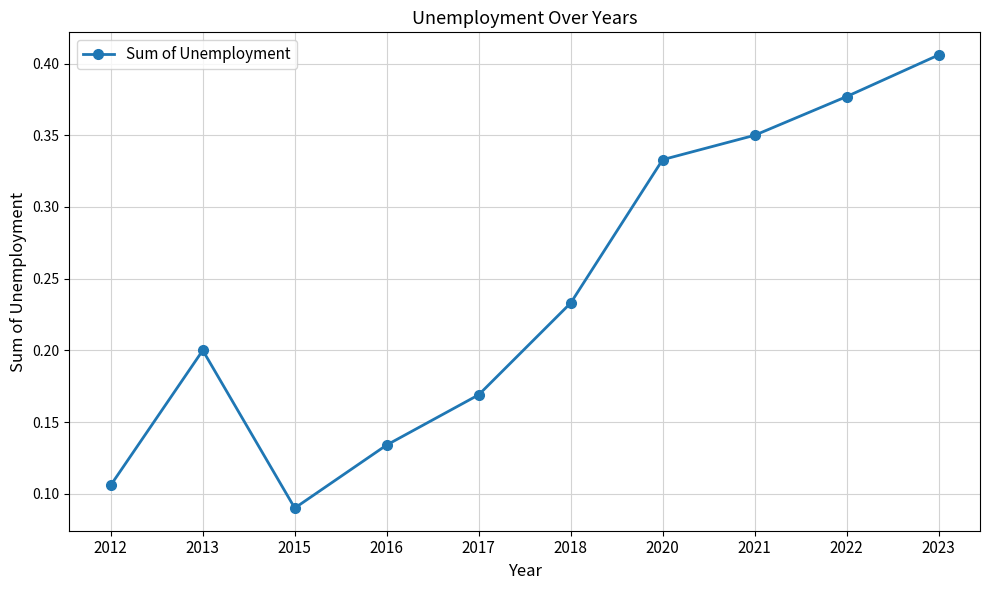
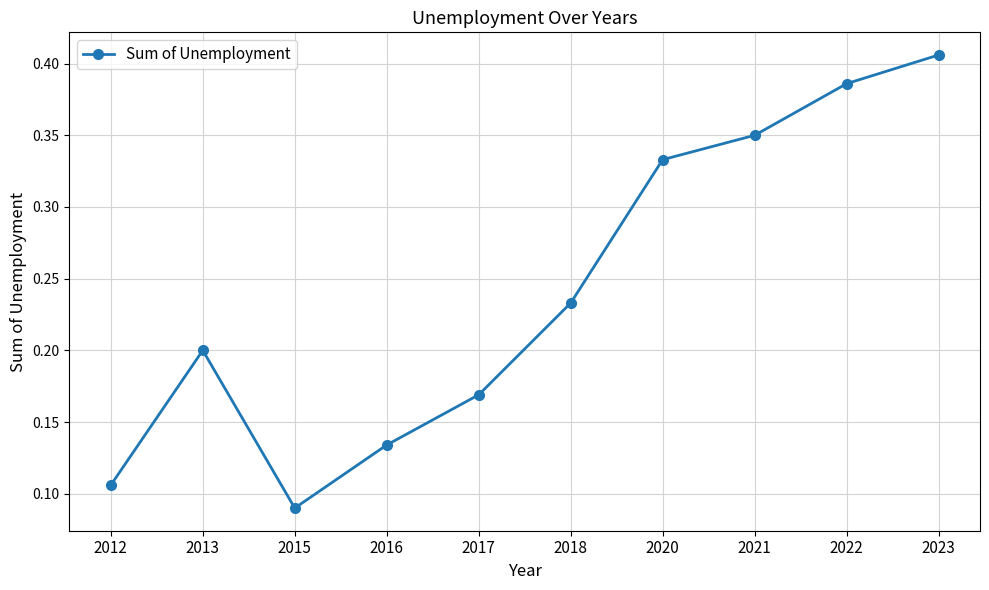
2022: 0.377 -> 0.386
